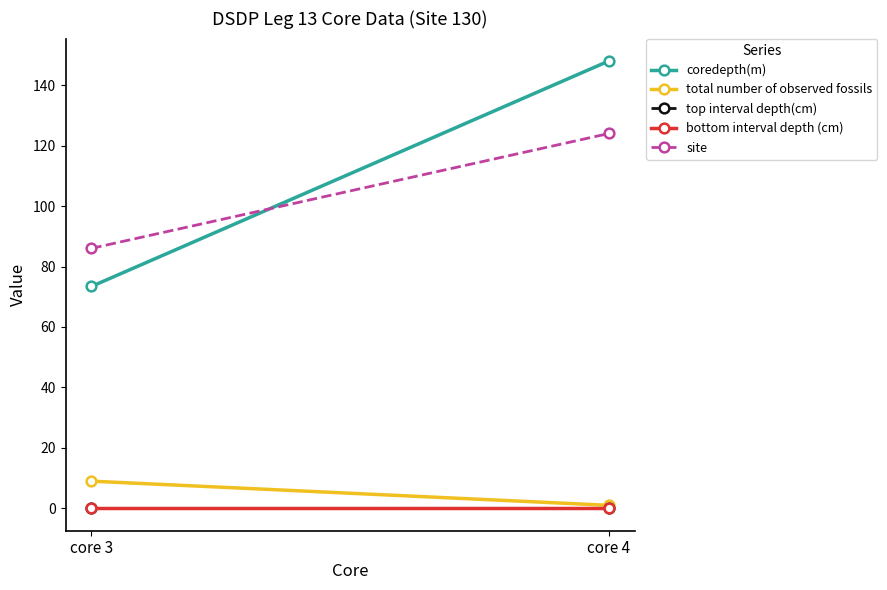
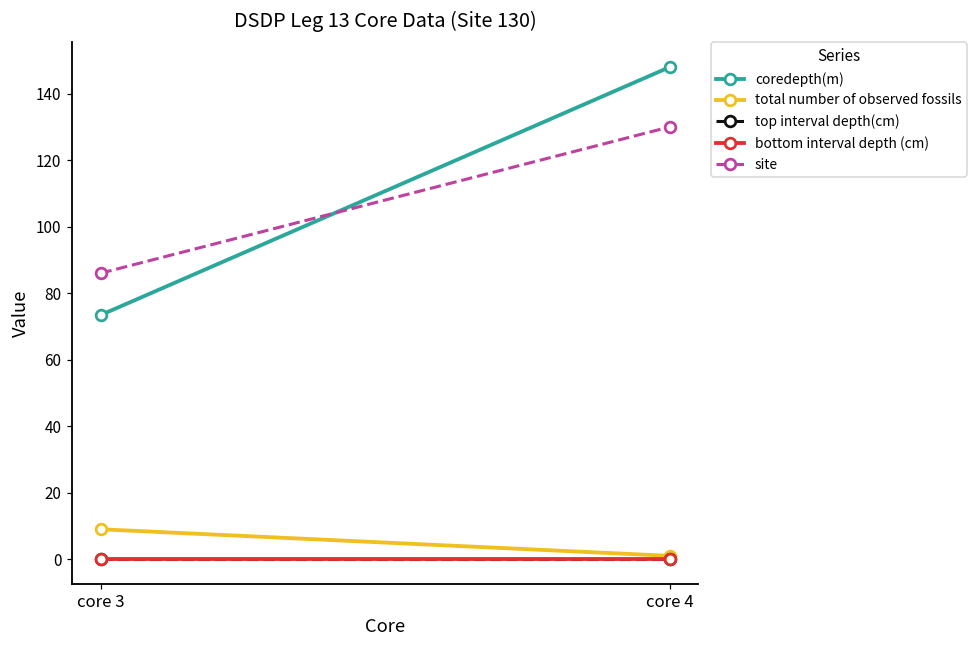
site, core 4: 124 -> 130
